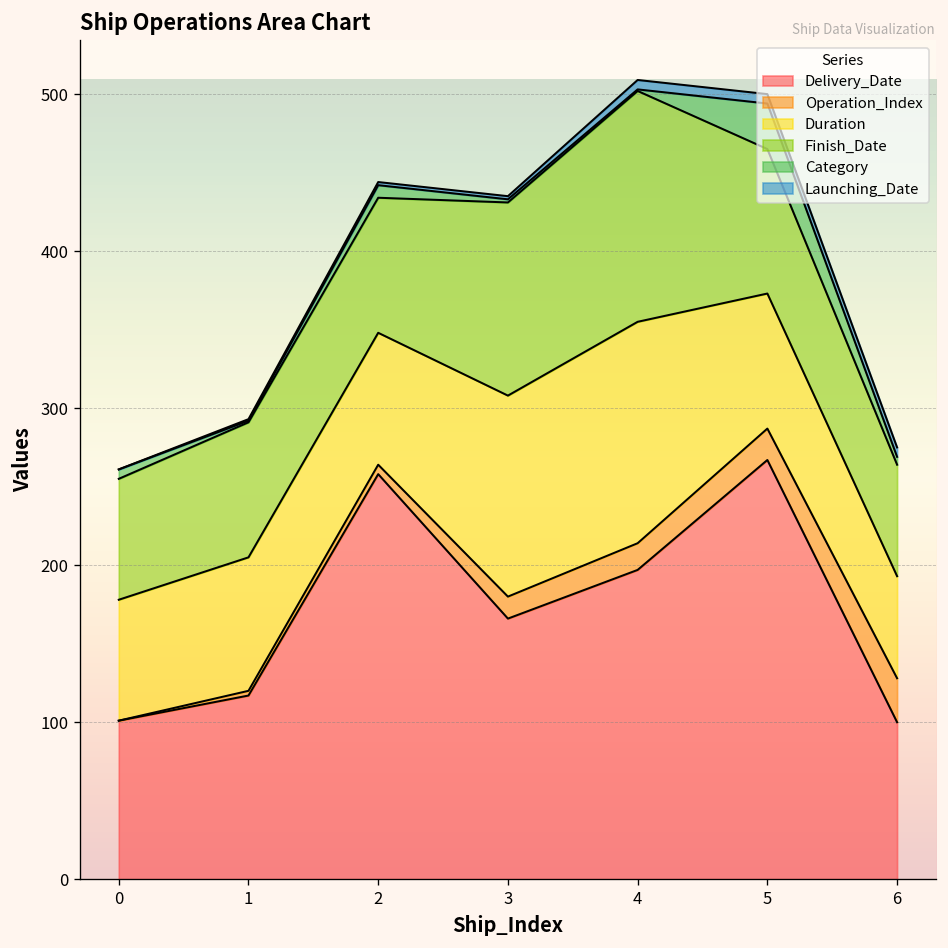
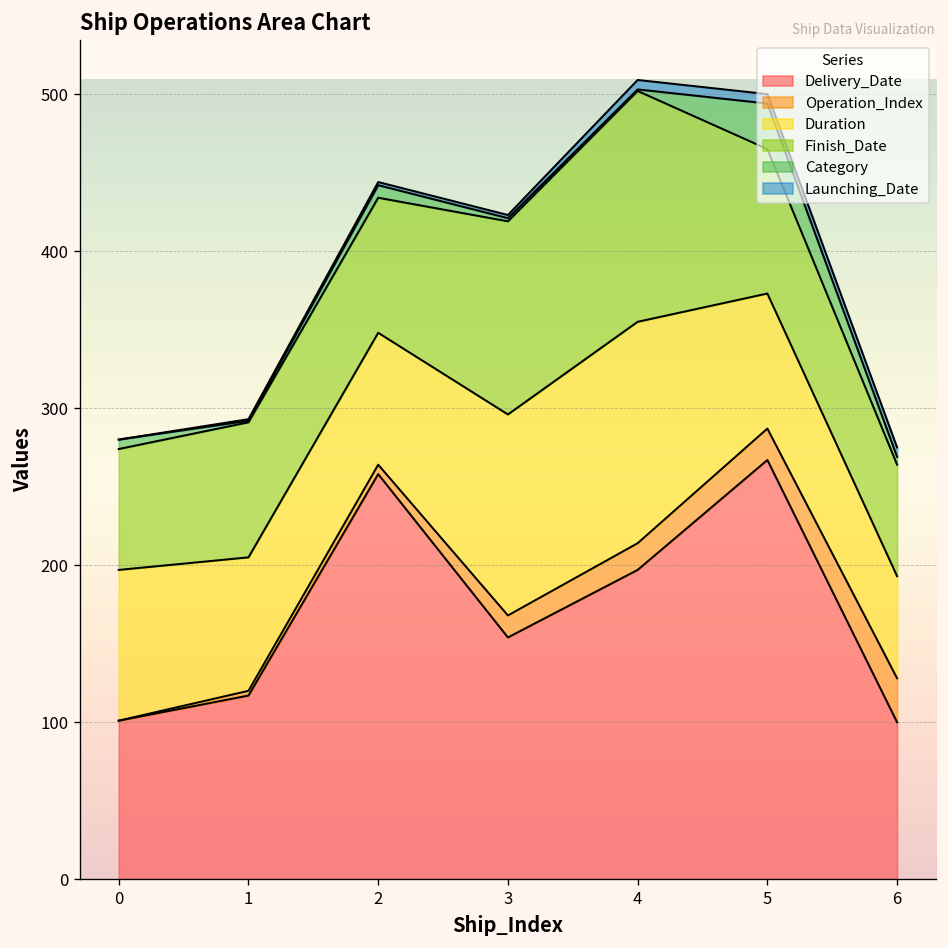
Duration, 0: 77 -> 96
Delivery_Date, 3: 166 -> 154
